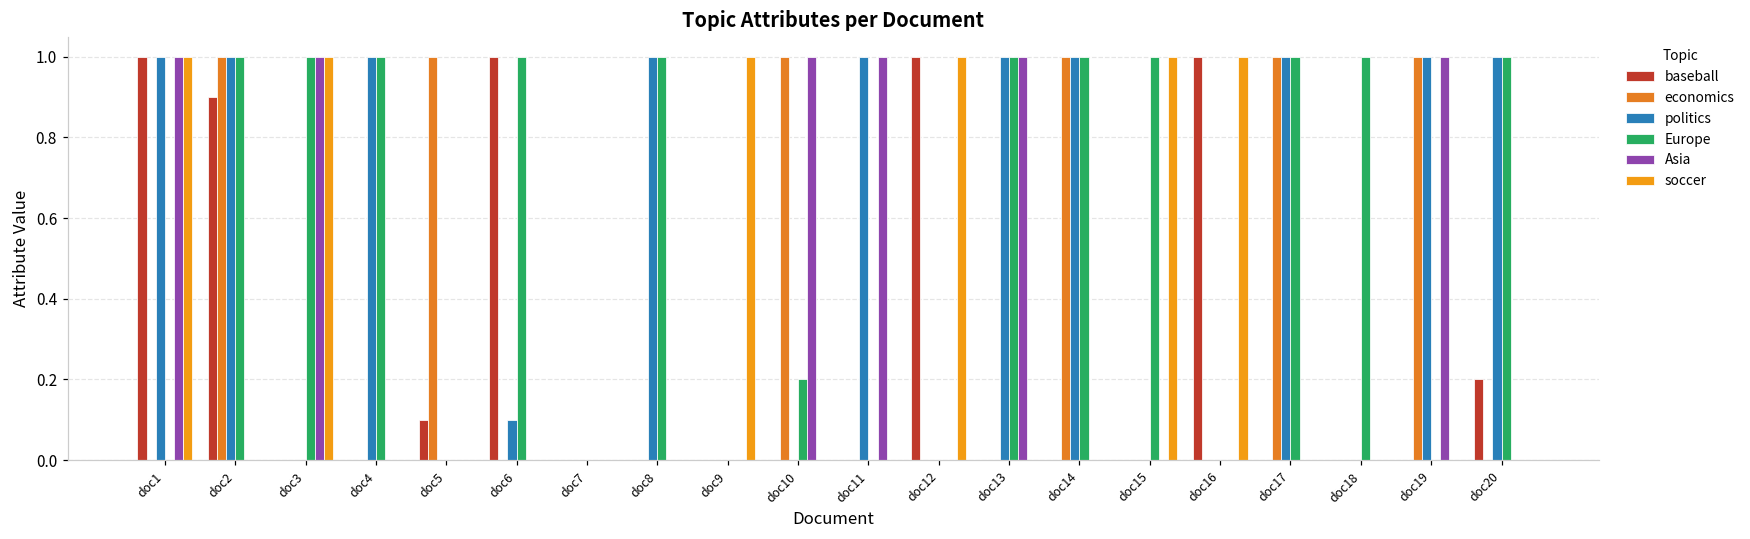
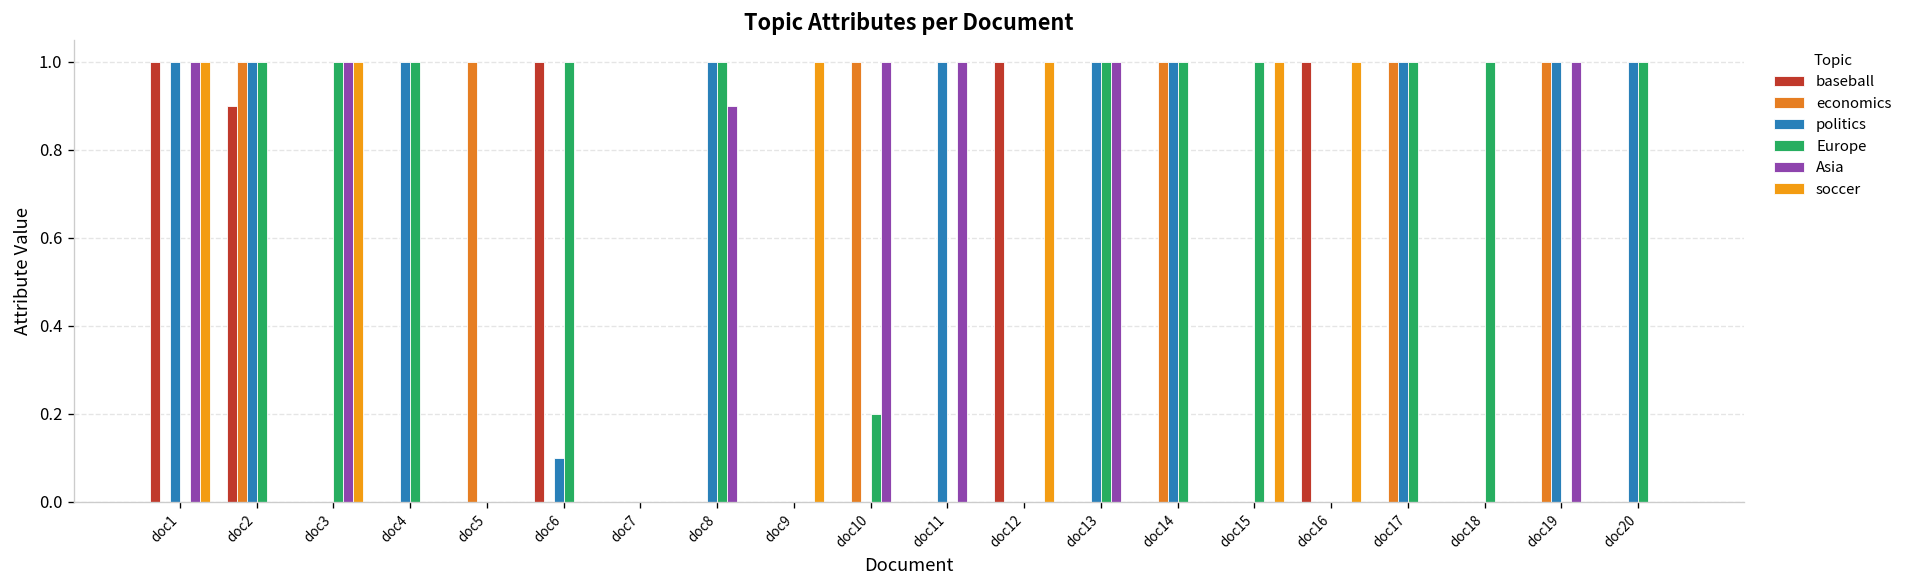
baseball, doc5: 0.1 -> 0.0
Asia, doc8: 0.0 -> 0.9
baseball, doc20: 0.2 -> 0.0
